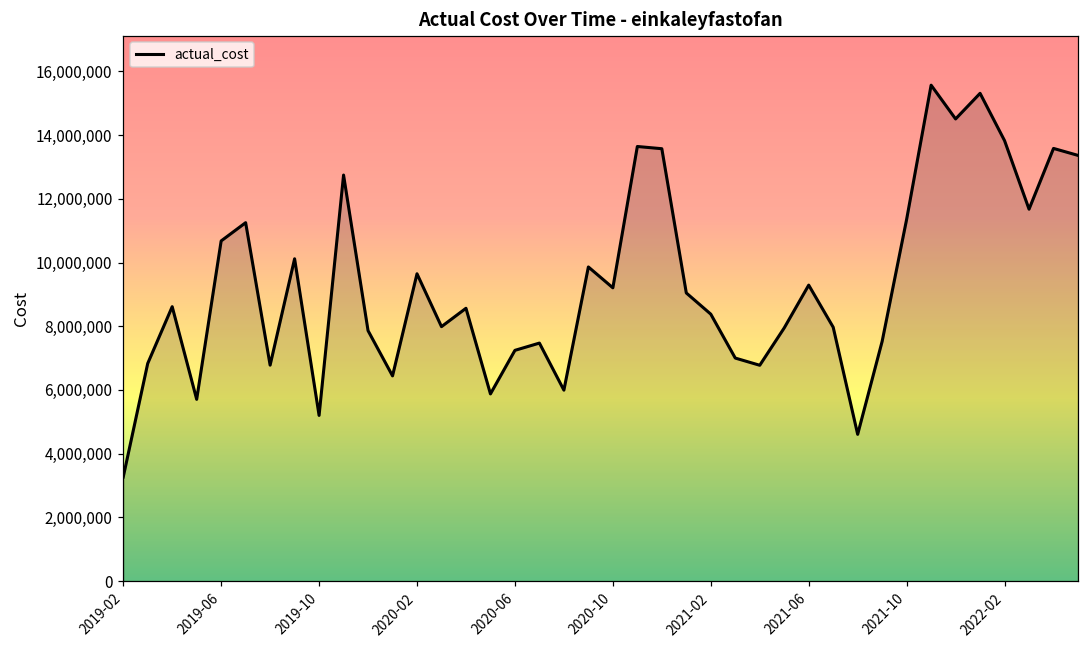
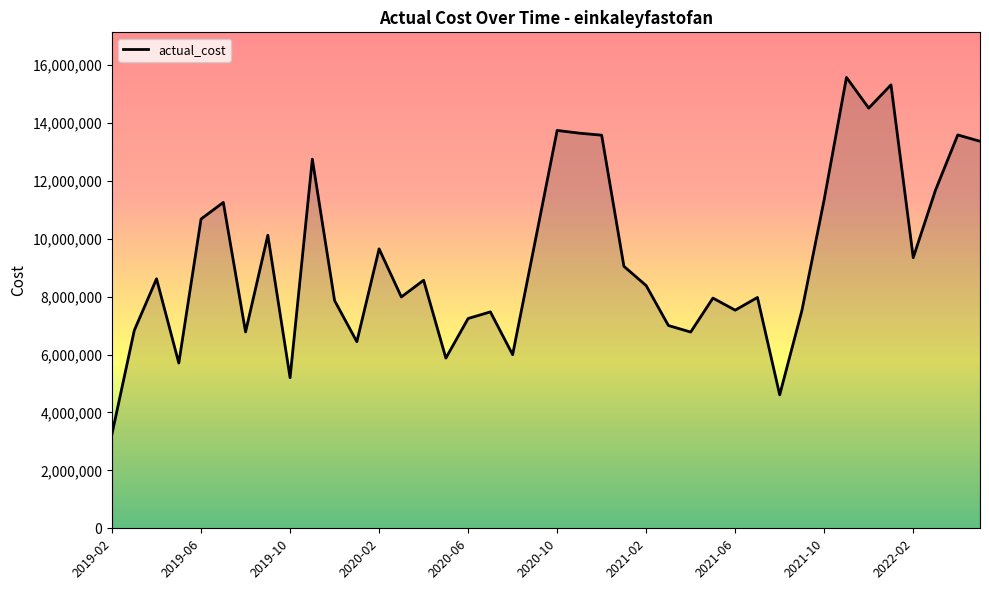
2020-10: 9,200,000 -> 13,700,000
2021-06: 9,300,000 -> 7,500,000
2022-02: 13,800,000 -> 9,300,000
